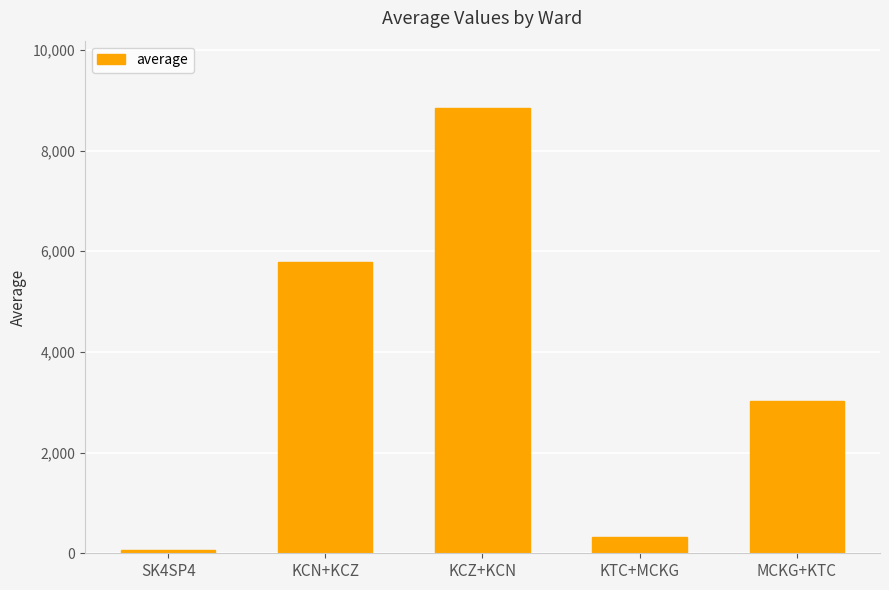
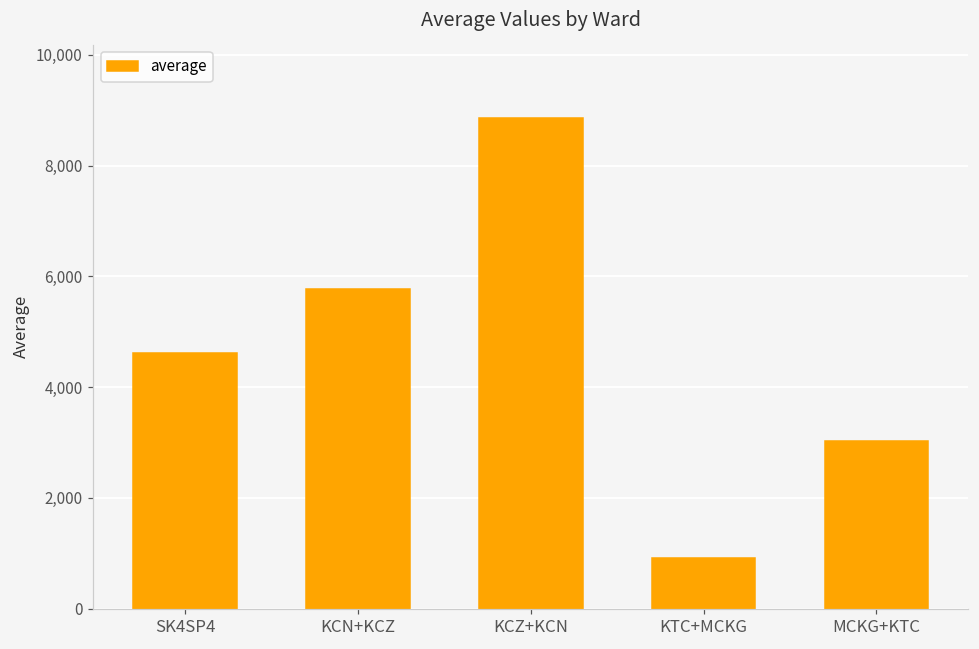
SK4SP4: 100 -> 4,600
KTC+MCKG: 300 -> 900
